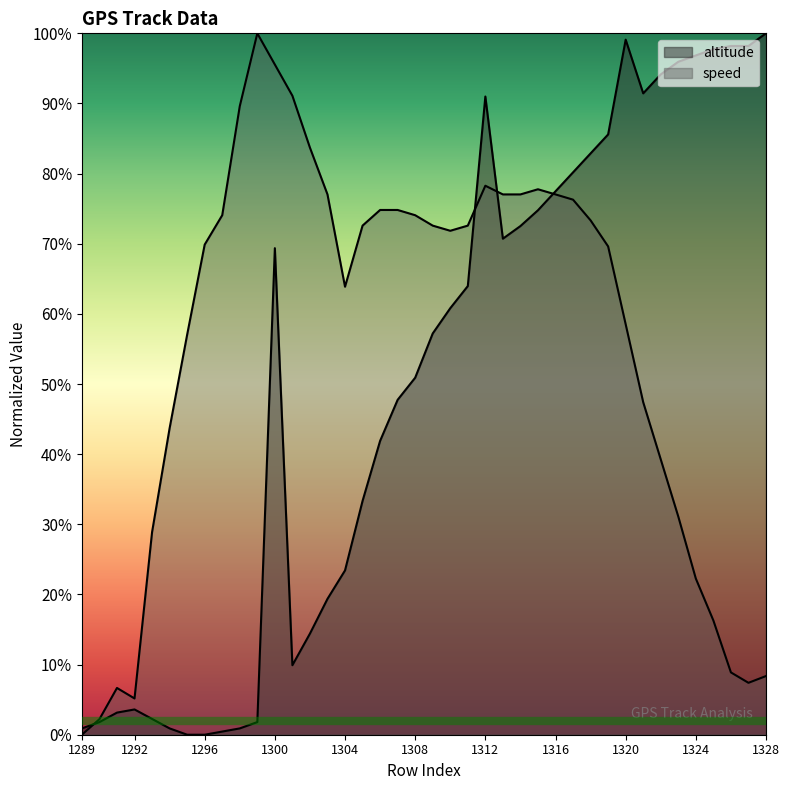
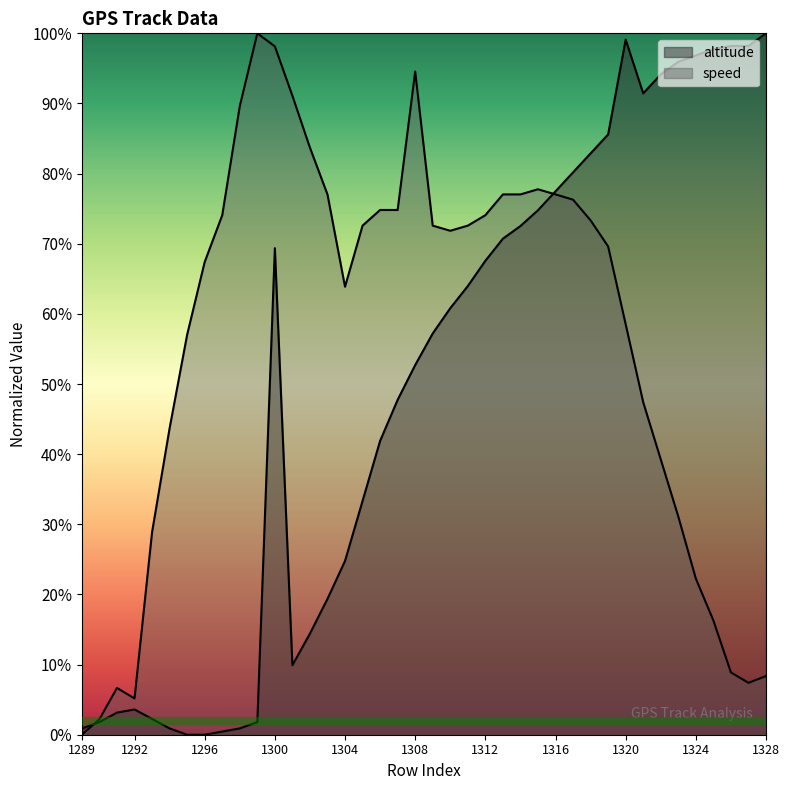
speed, 1296: 70% -> 67%
speed, 1300: 96% -> 98%
altitude, 1304: 23% -> 25%
altitude, 1308: 51% -> 53%
speed, 1308: 74% -> 95%
altitude, 1312: 91% -> 68%
speed, 1312: 78% -> 74%
